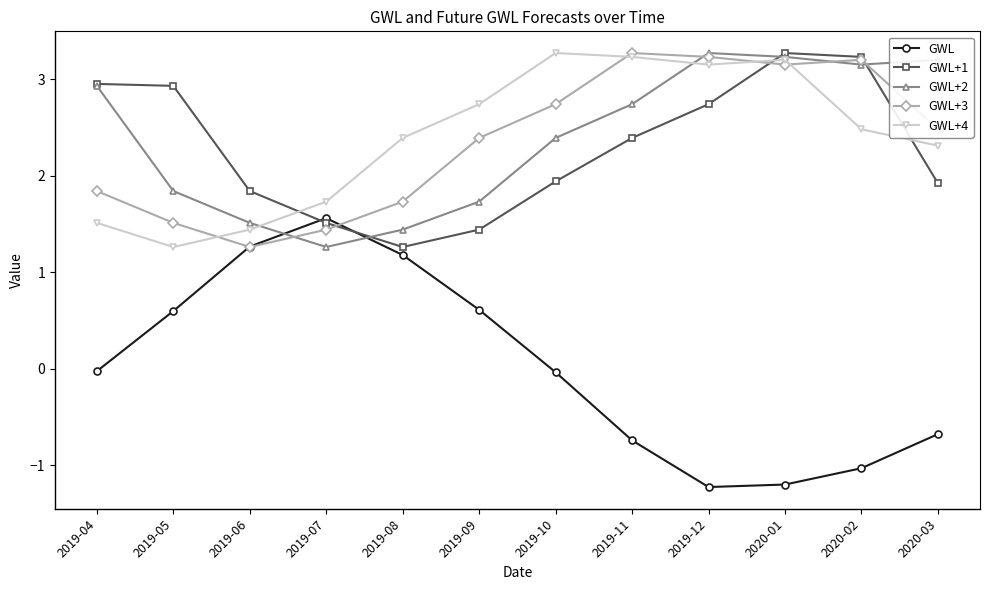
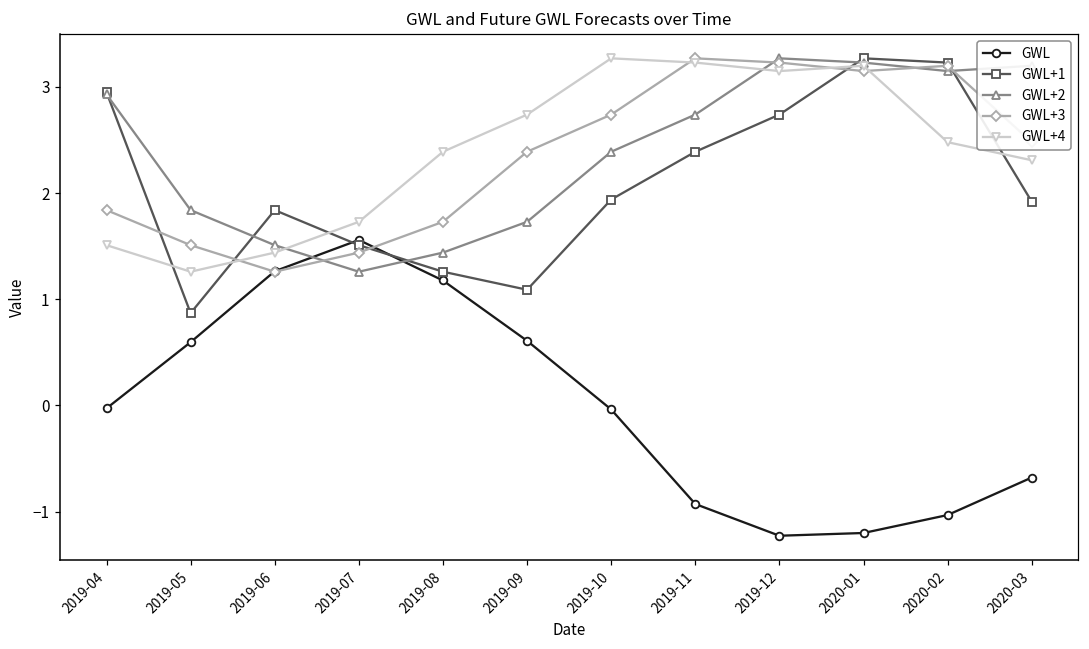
GWL+1, 2019-05: 2.9 -> 0.9
GWL+1, 2019-09: 1.4 -> 1.1
GWL, 2019-11: -0.7 -> -0.9
